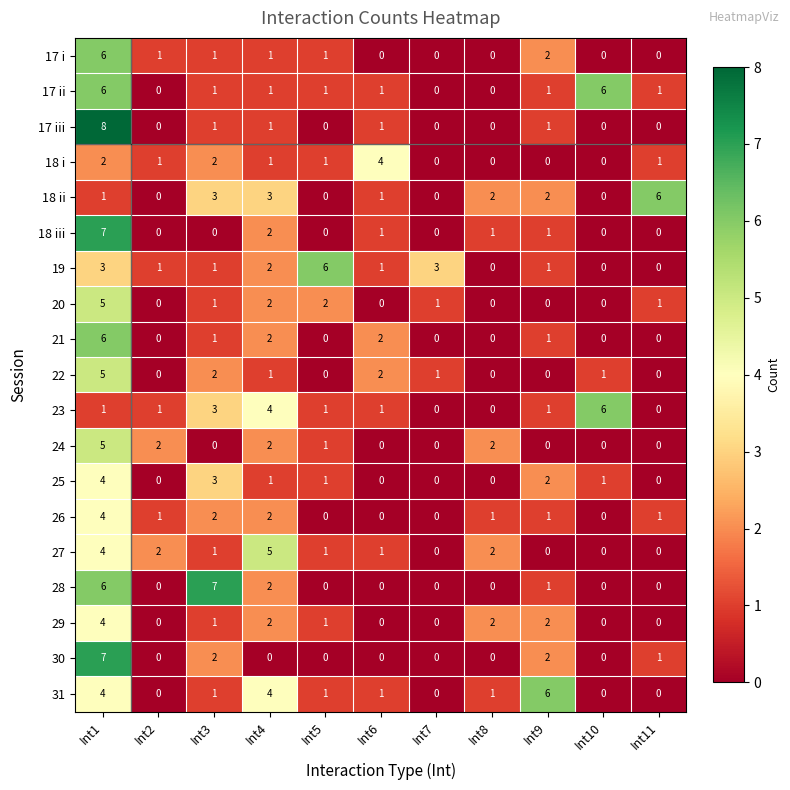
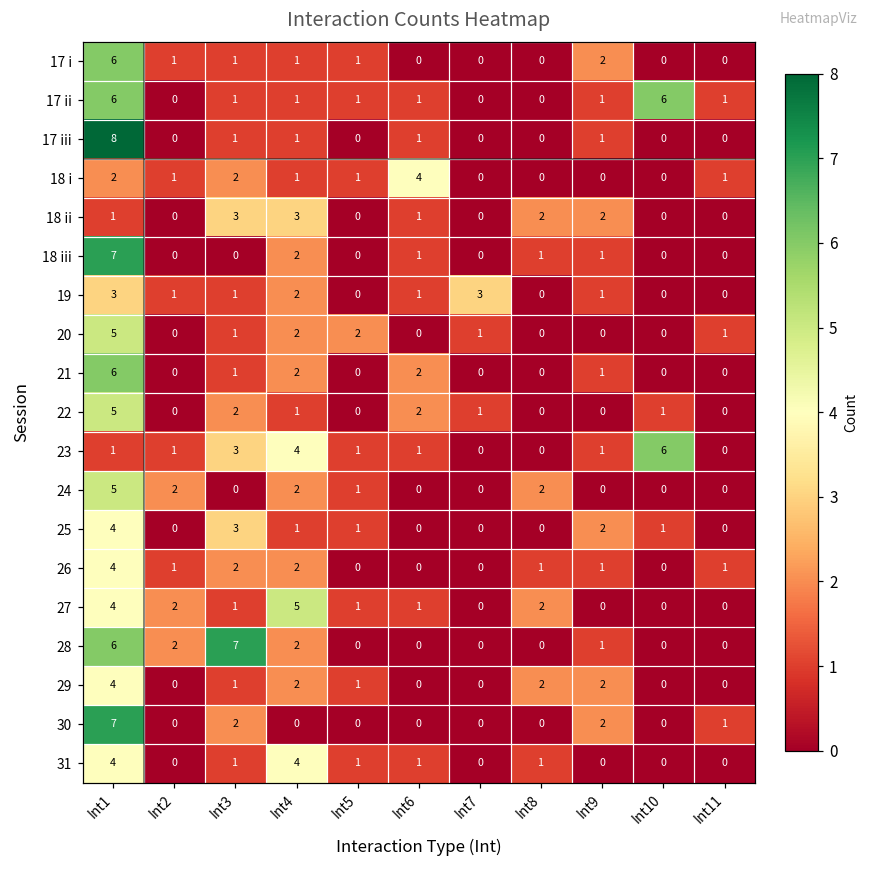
18 ii, Int11: 6 -> 0
19, Int5: 6 -> 0
28, Int2: 0 -> 2
31, Int9: 6 -> 0
